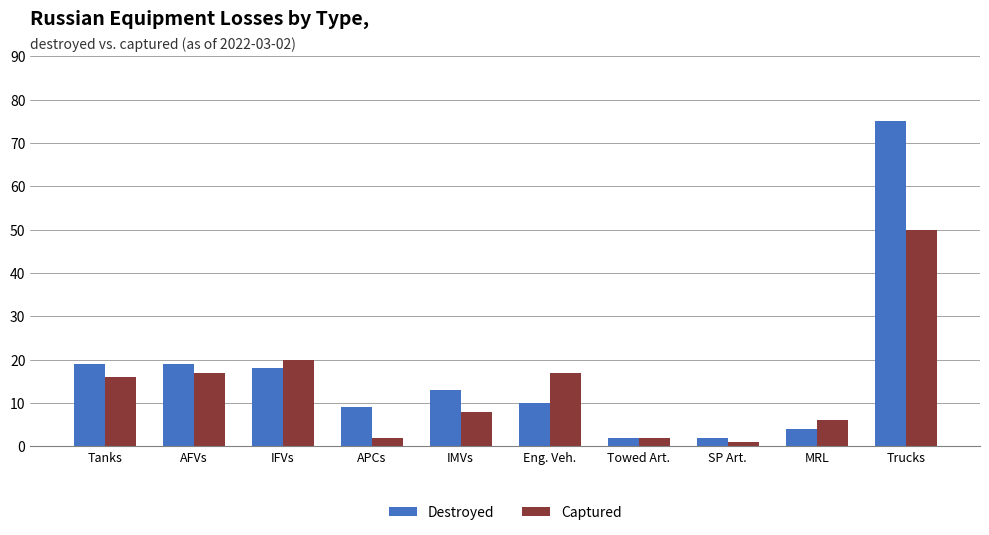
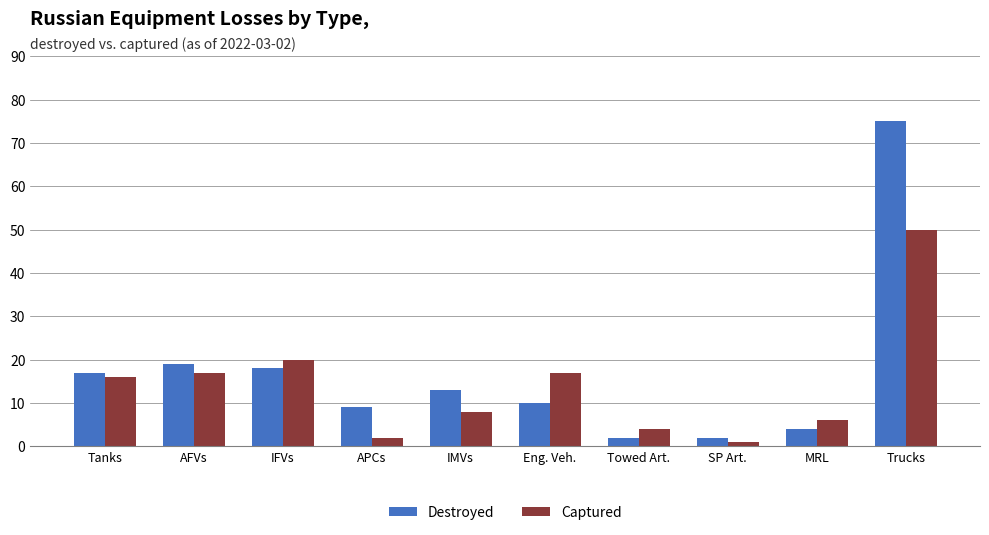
Destroyed, Tanks: 19 -> 17
Captured, Towed Art.: 2 -> 4
